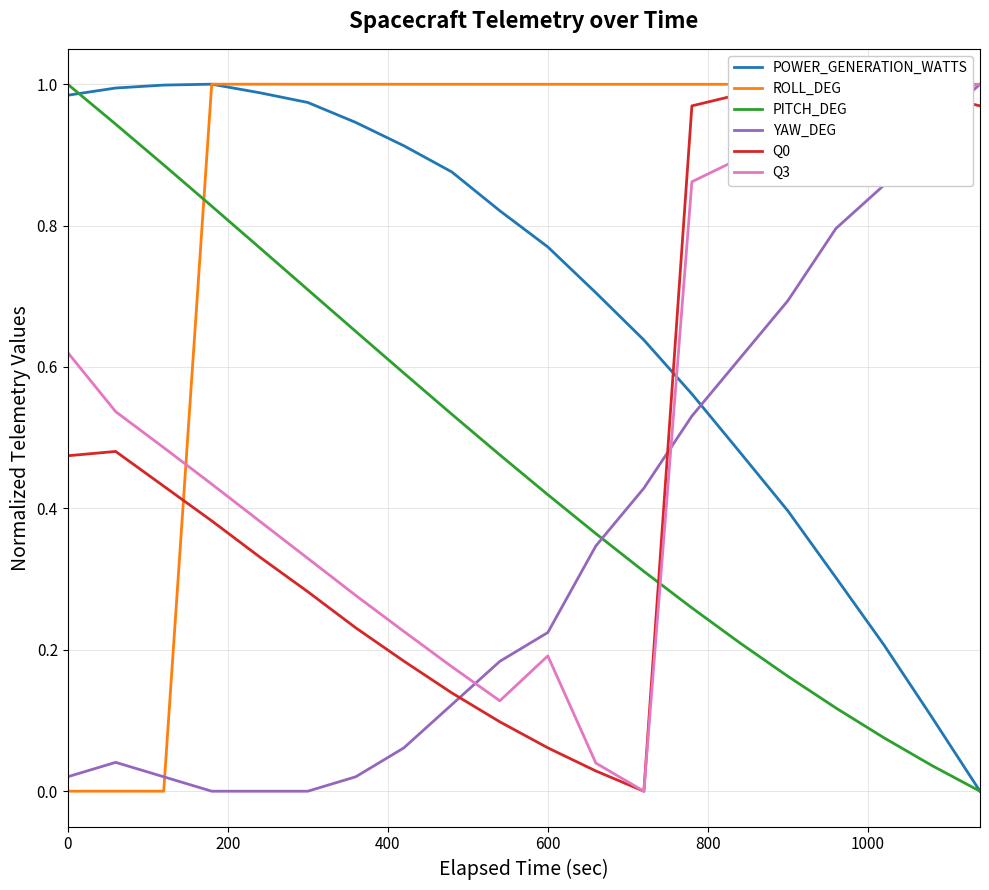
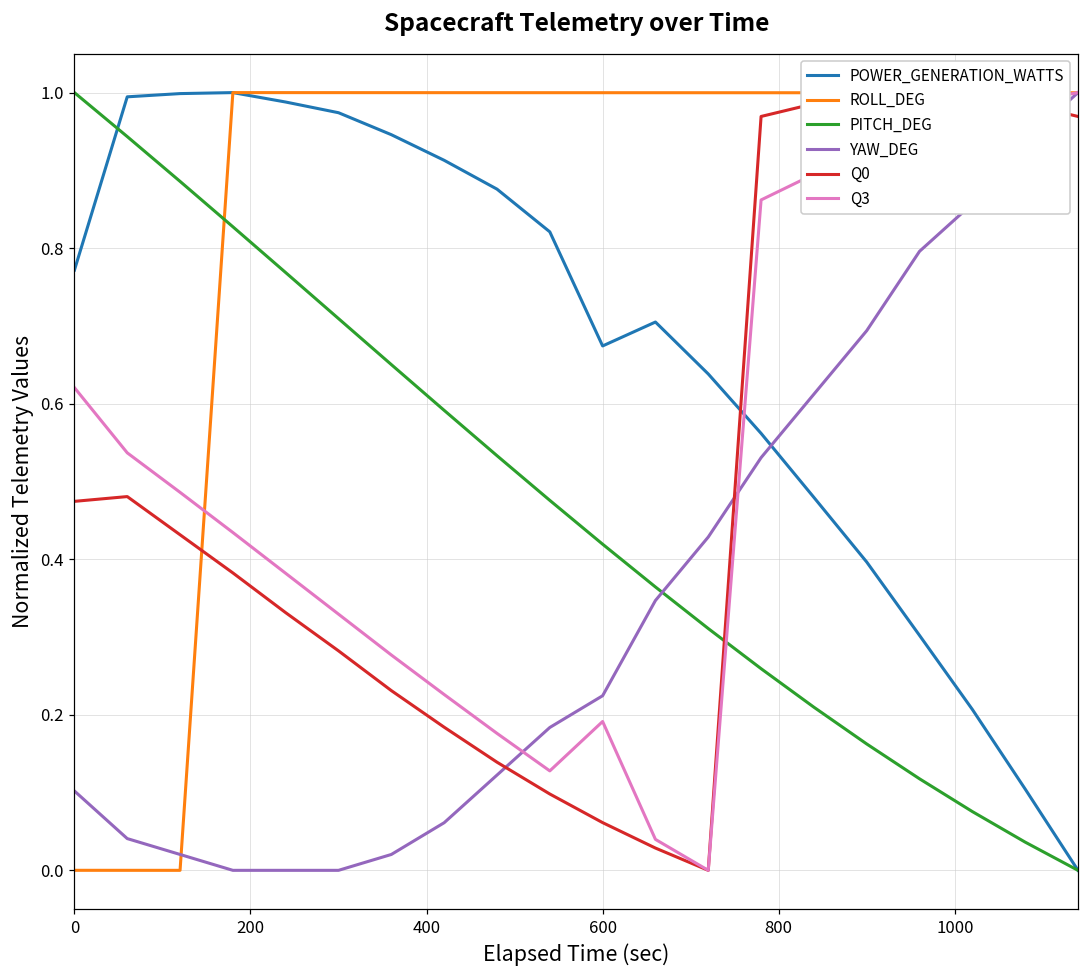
POWER_GENERATION_WATTS, 0: 0.98 -> 0.77
YAW_DEG, 0: 0.02 -> 0.10
POWER_GENERATION_WATTS, 600: 0.77 -> 0.67
